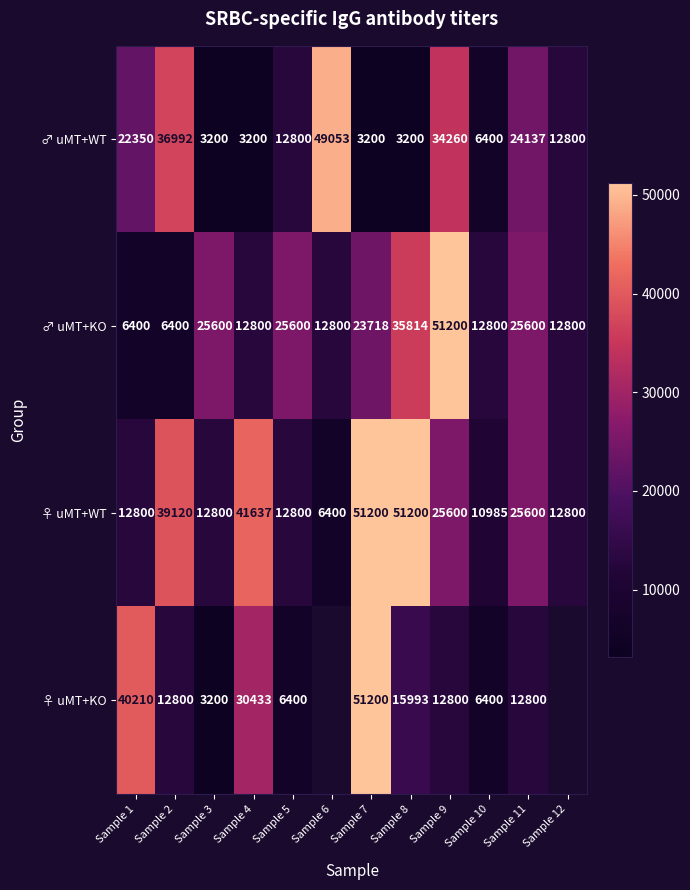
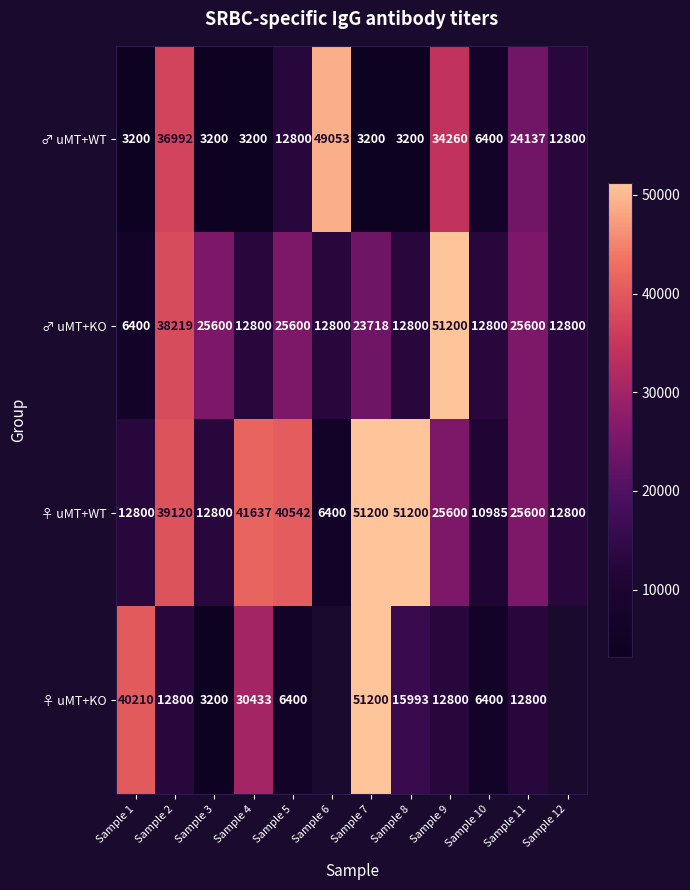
♂ uMT+WT, Sample 1: 22350 -> 3200
♂ uMT+KO, Sample 2: 6400 -> 38219
♂ uMT+KO, Sample 8: 35814 -> 12800
♀ uMT+WT, Sample 5: 12800 -> 40542
